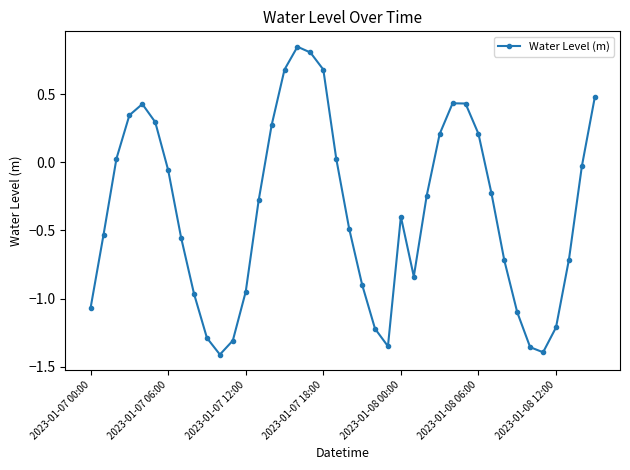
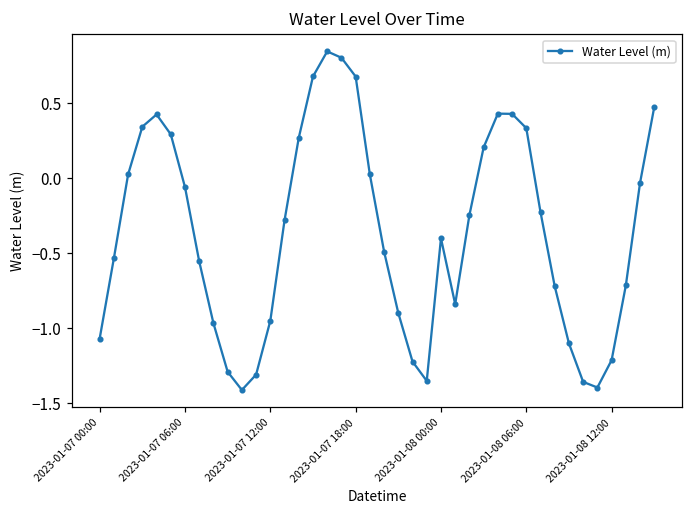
2023-01-08 06:00: 0.21 -> 0.34
